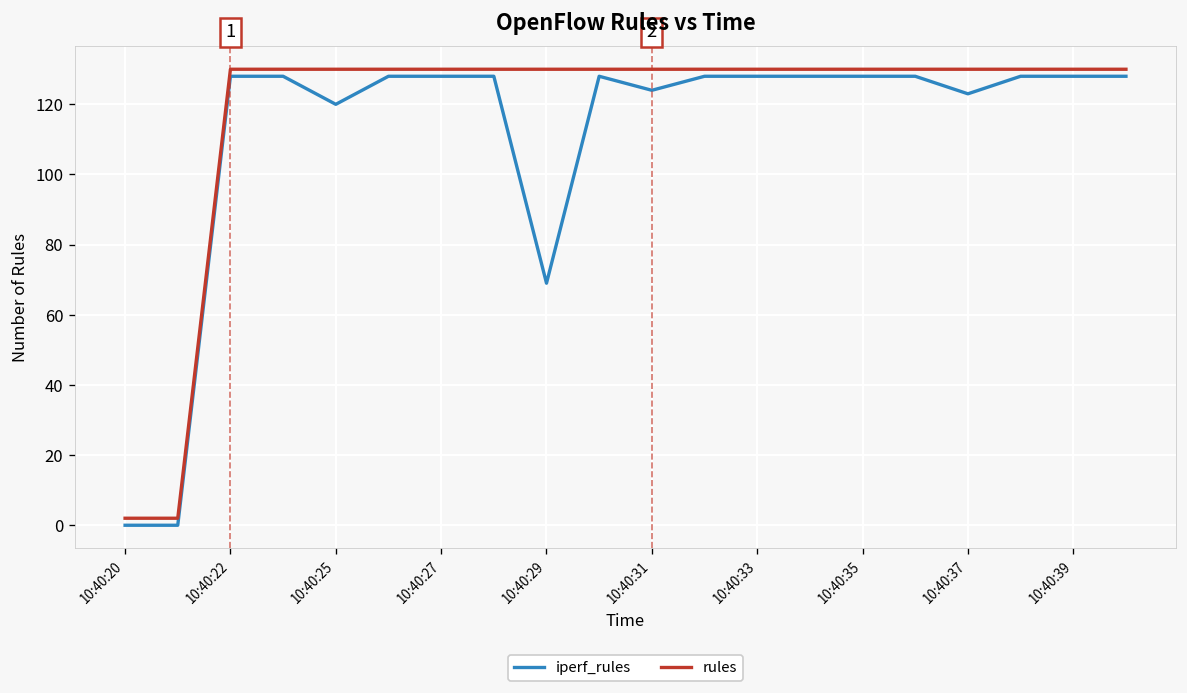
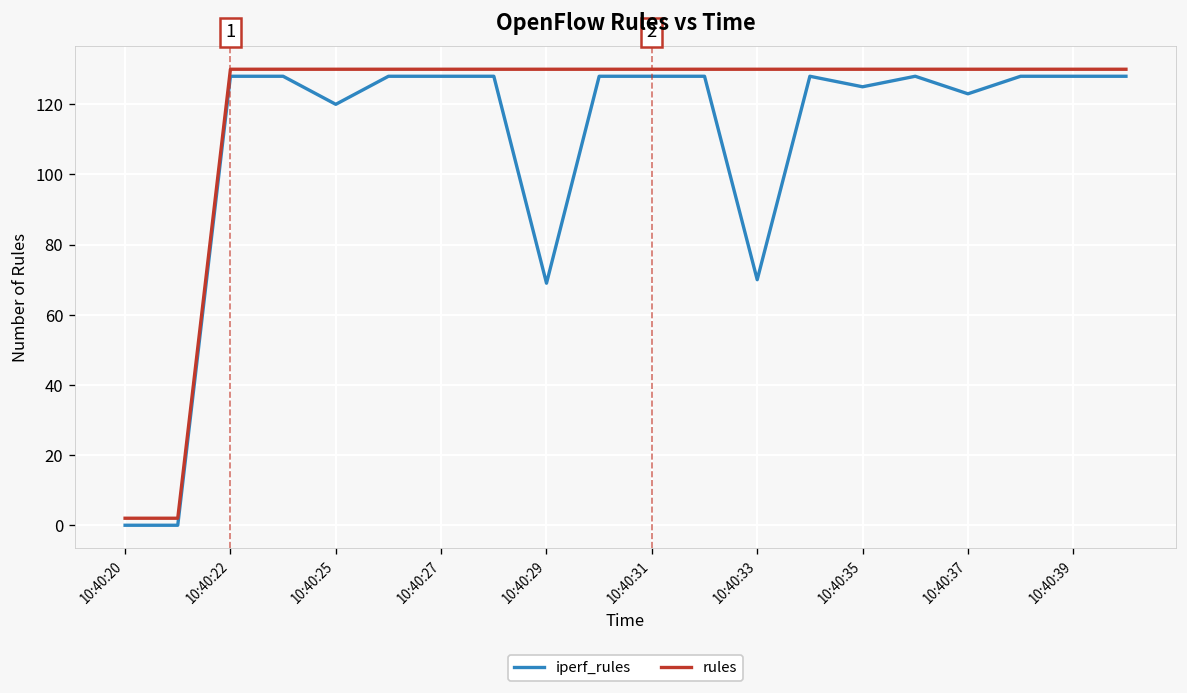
iperf_rules, 10:40:31: 124 -> 128
iperf_rules, 10:40:33: 128 -> 70
iperf_rules, 10:40:35: 128 -> 125
